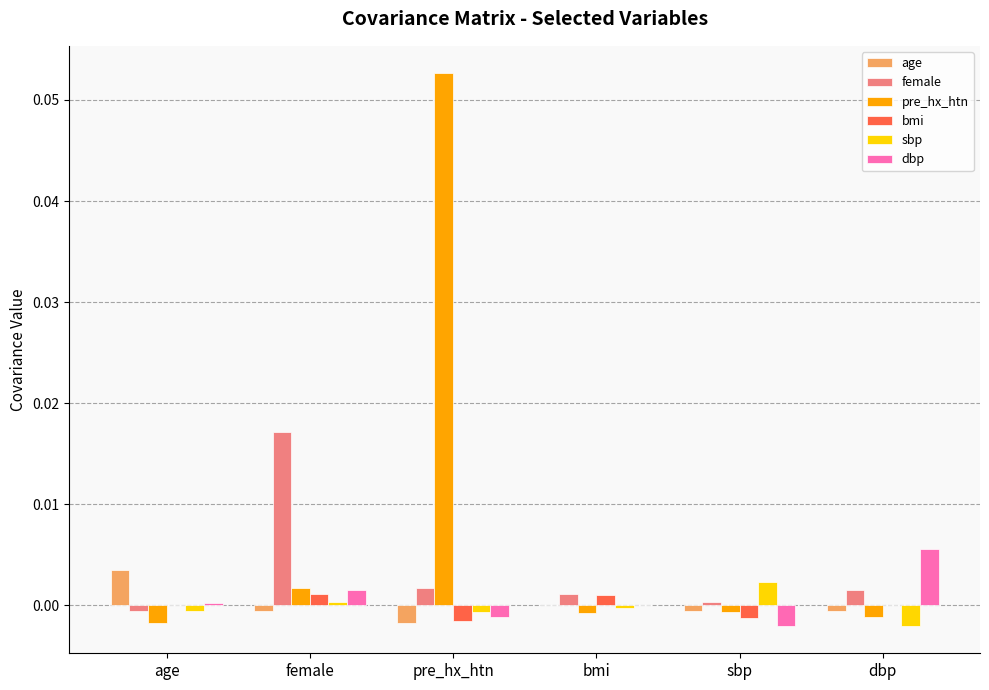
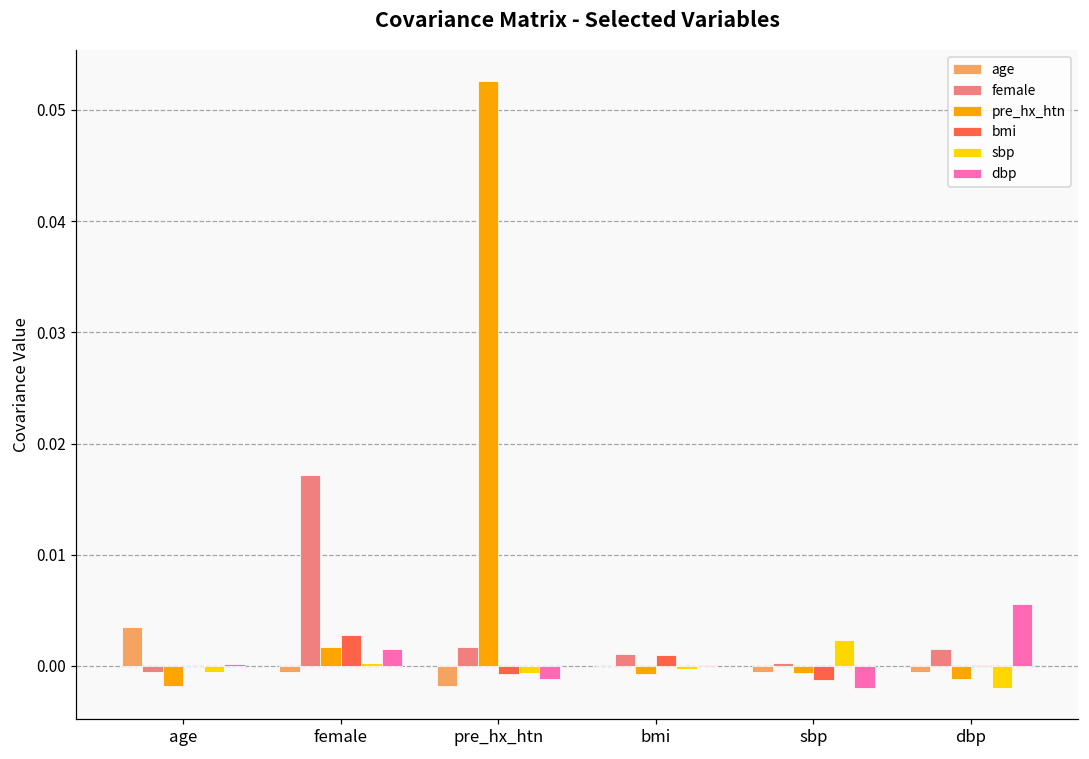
bmi, female: 0.0011 -> 0.0028
bmi, pre_hx_htn: -0.0015 -> -0.0007
